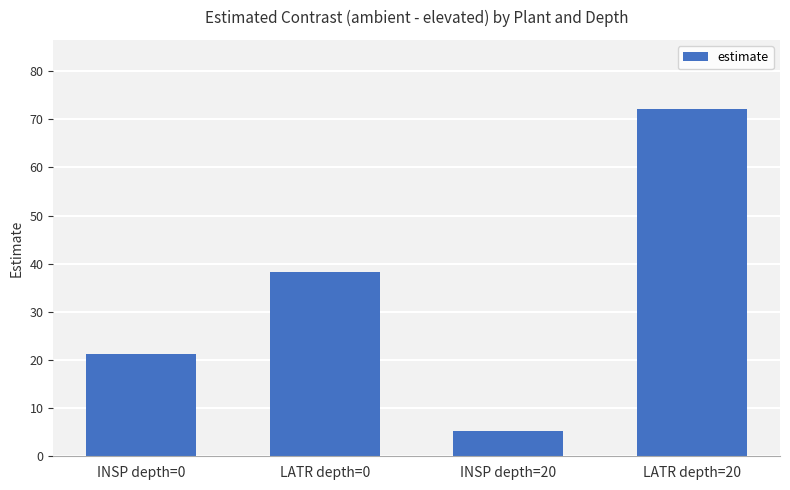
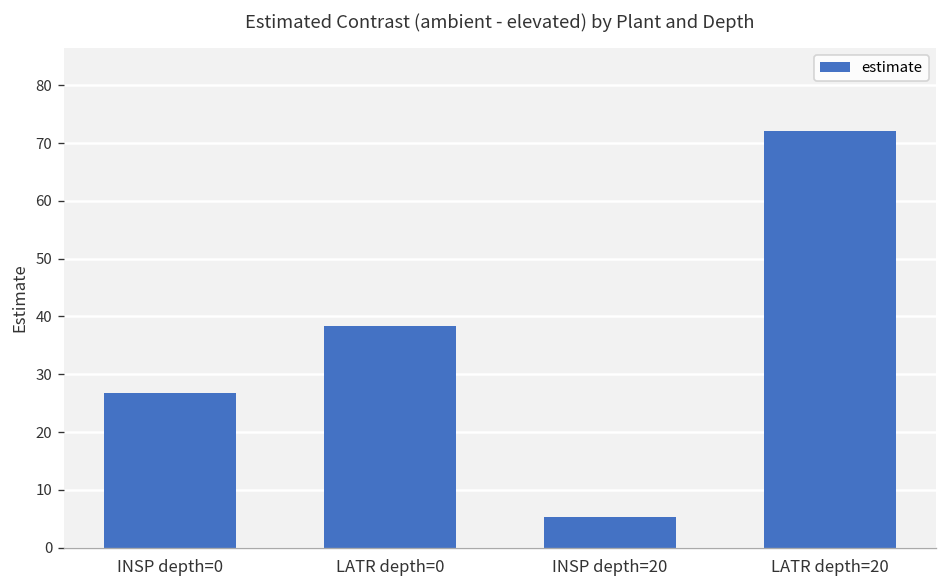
INSP depth=0: 21 -> 27
